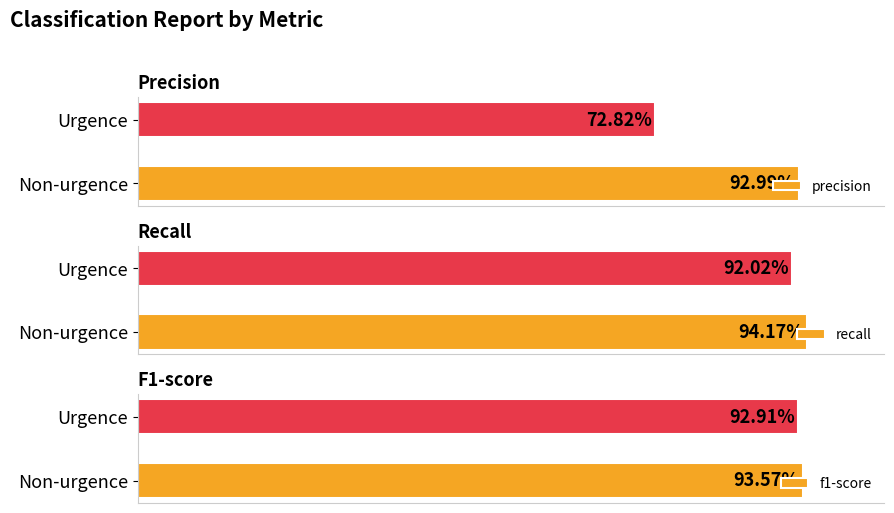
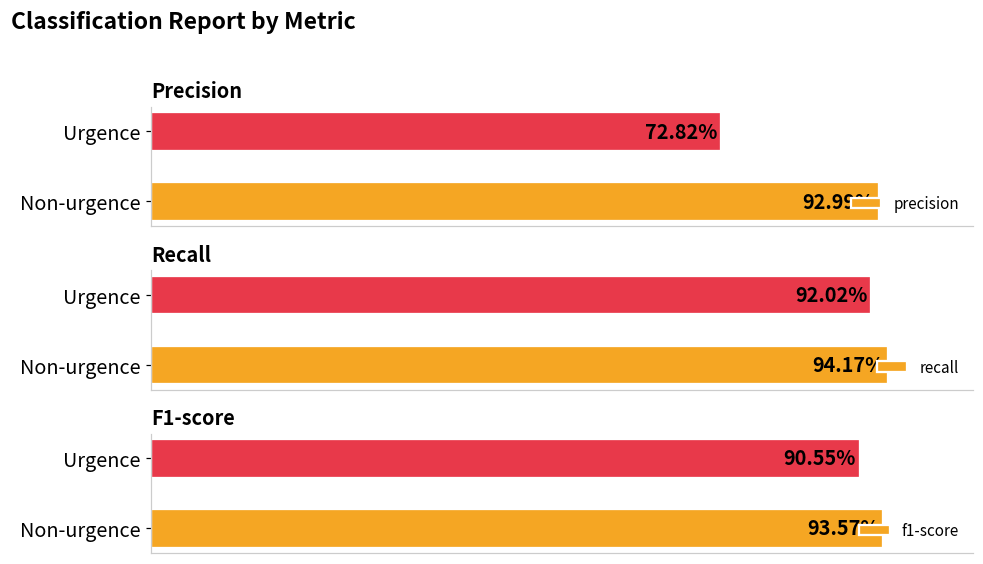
F1-score, Urgence: 92.91% -> 90.55%
